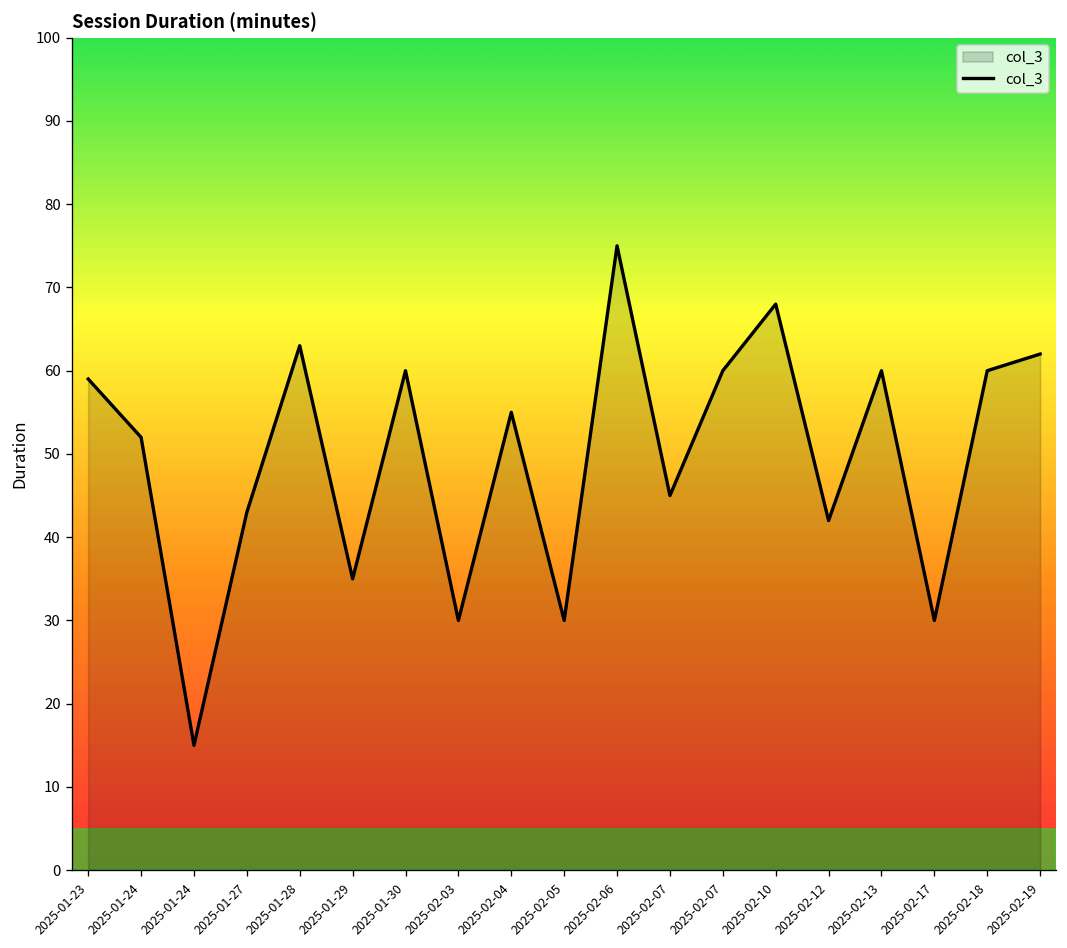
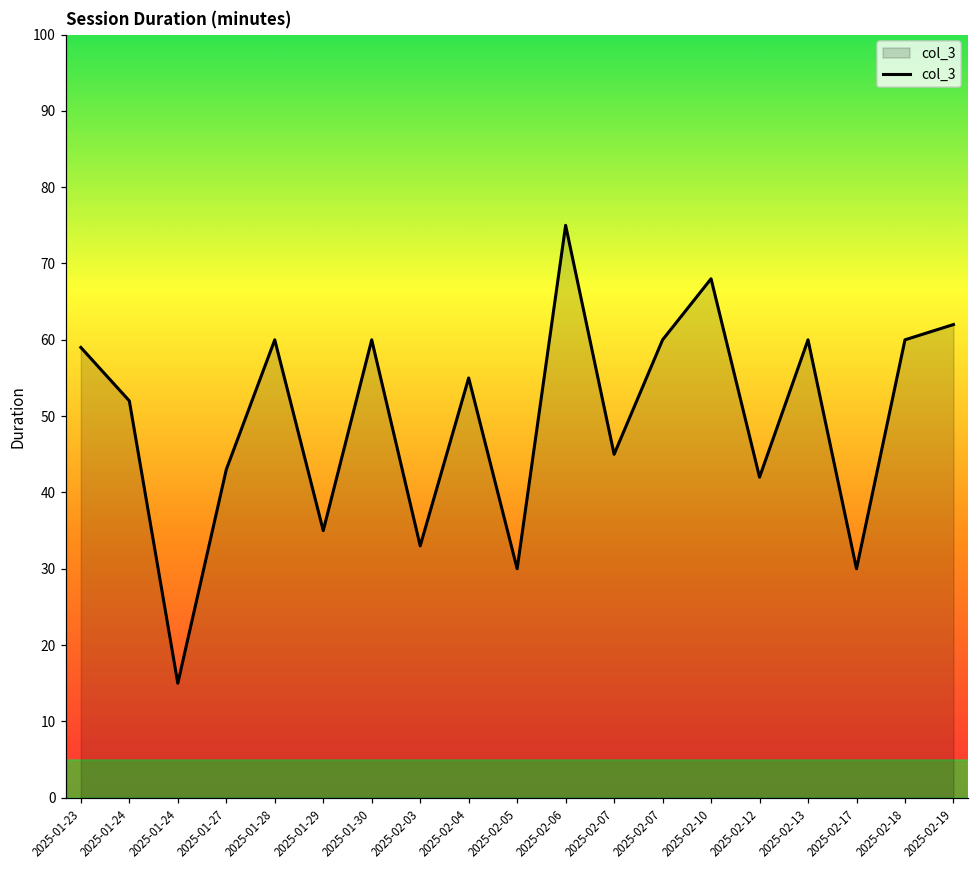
2025-01-28: 63 -> 60
2025-02-03: 30 -> 33
